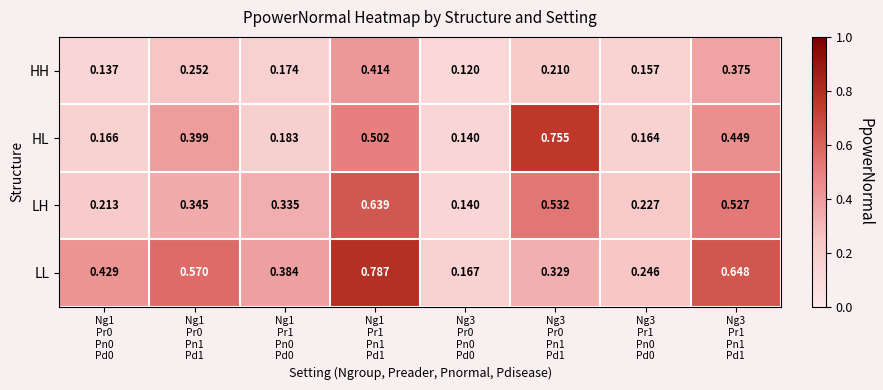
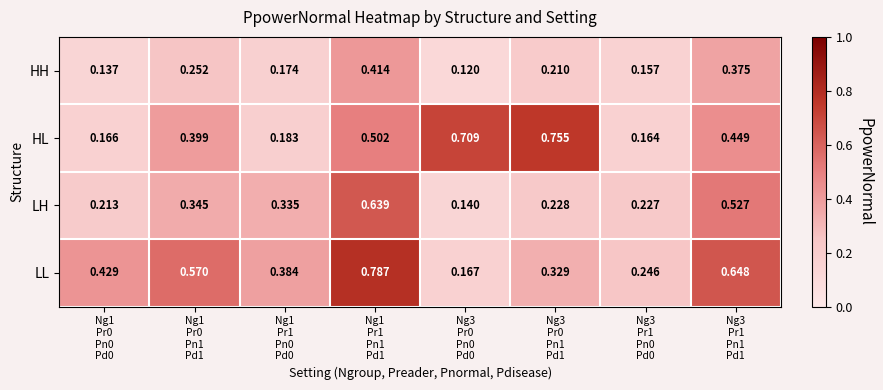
HL, Ng3 Pr0 Pn0 Pd0: 0.140 -> 0.709
LH, Ng3 Pr0 Pn1 Pd1: 0.532 -> 0.228
